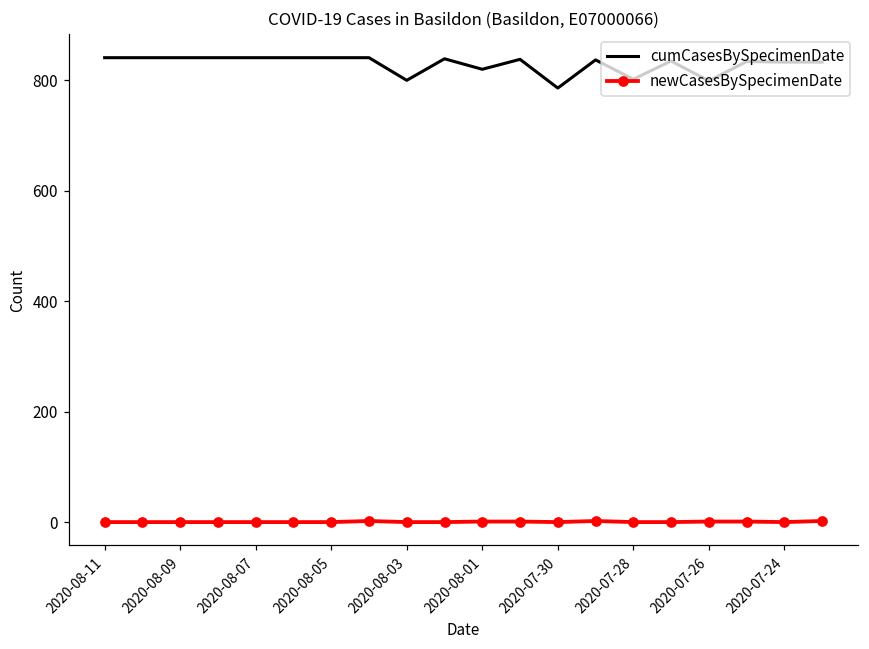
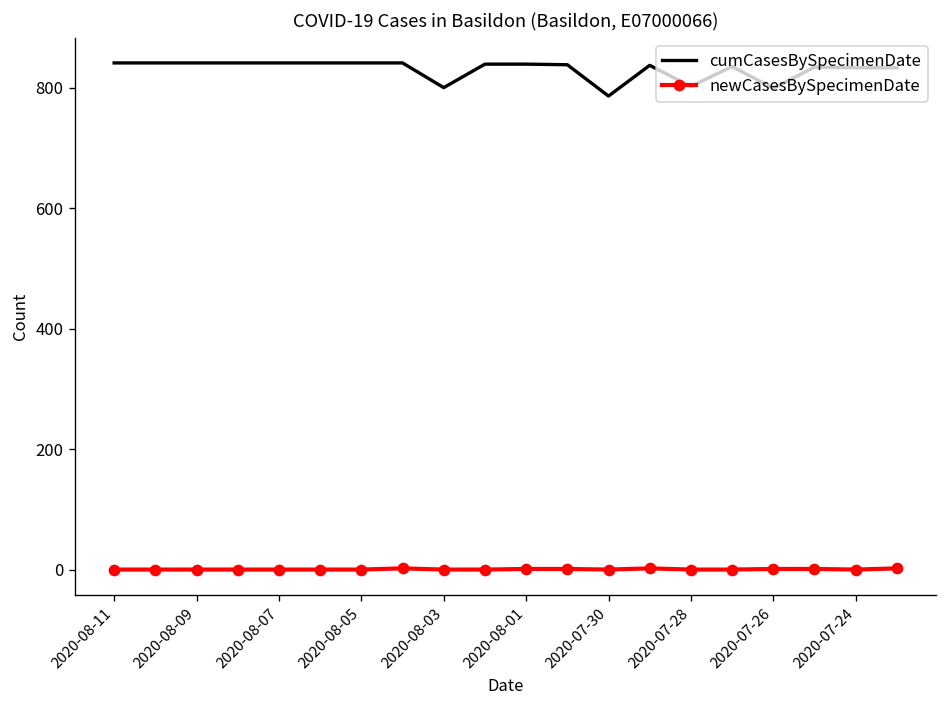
cumCasesBySpecimenDate, 2020-08-01: 820 -> 840
